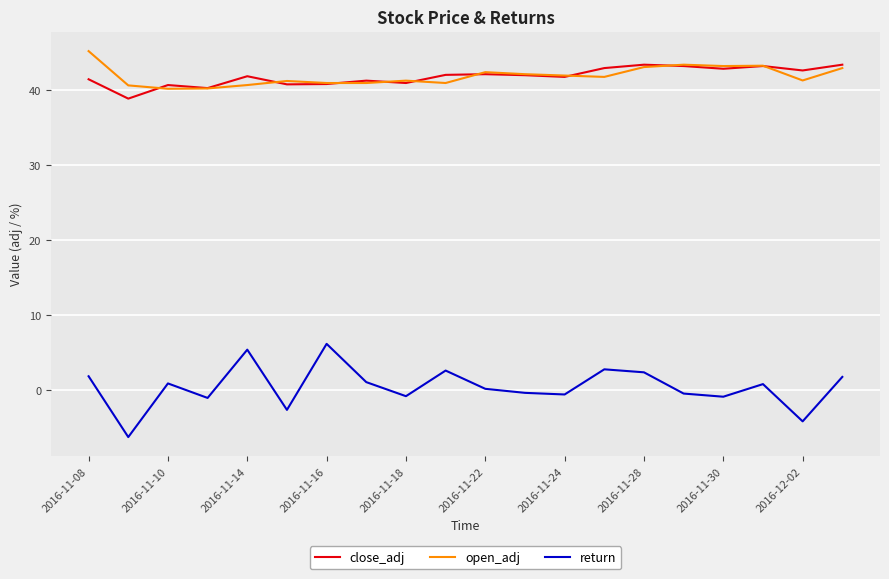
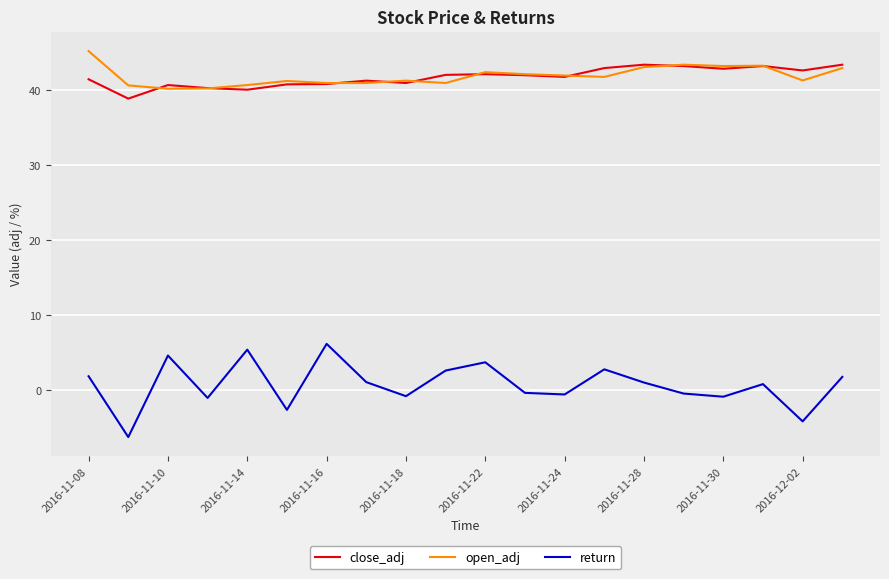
return, 2016-11-10: 1 -> 5
close_adj, 2016-11-14: 42 -> 40
return, 2016-11-22: 0 -> 4
return, 2016-11-28: 2 -> 1
